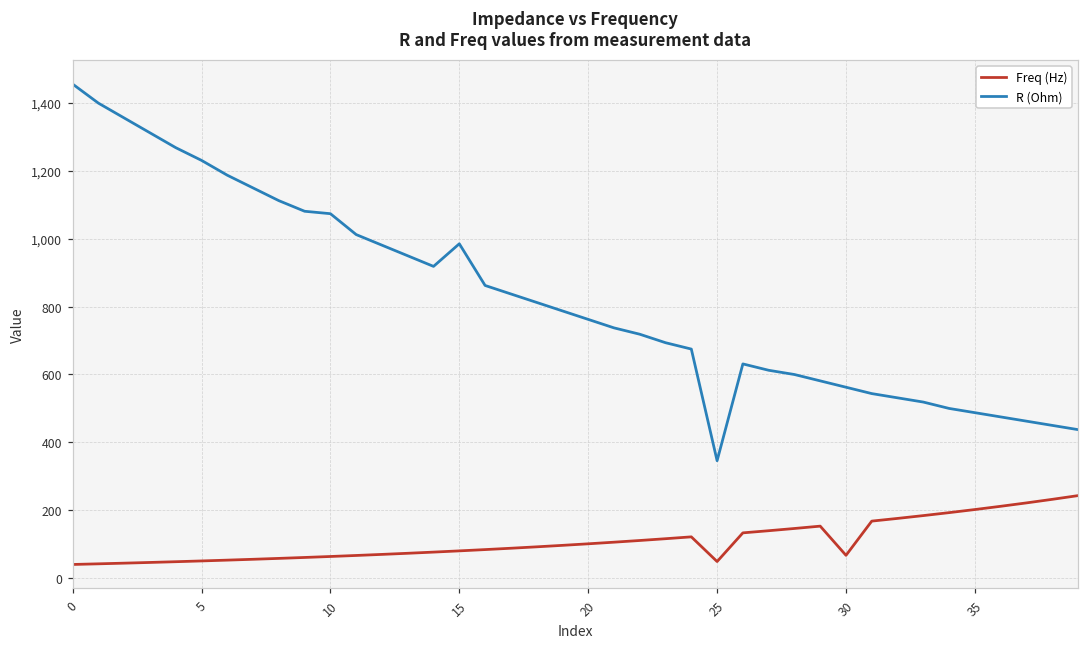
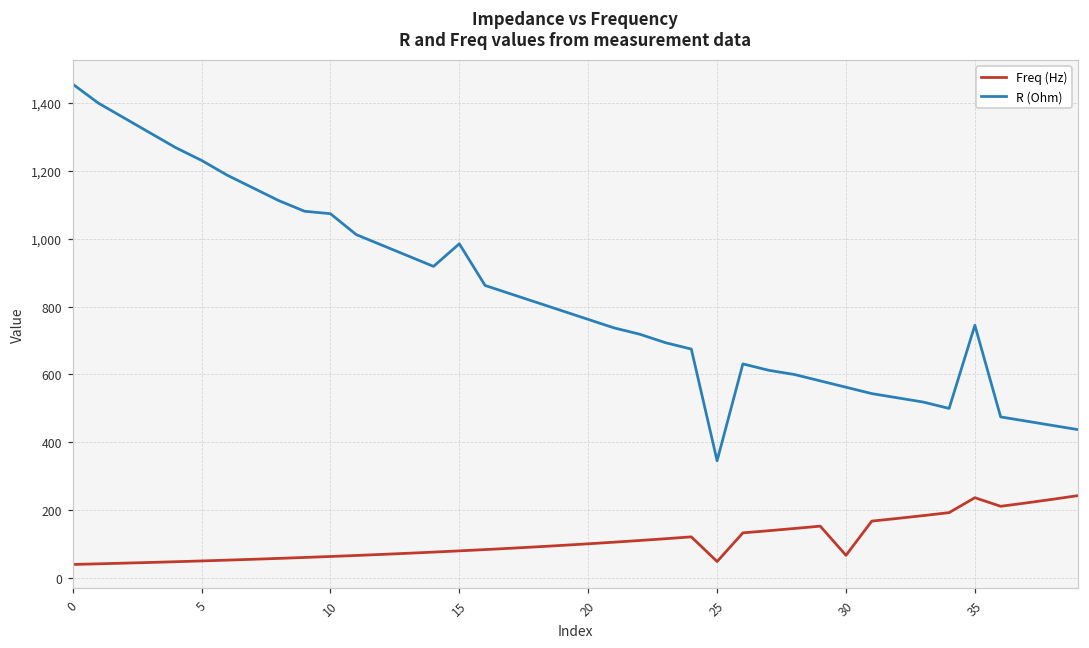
Freq (Hz), 35: 200 -> 240
R (Ohm), 35: 490 -> 750
